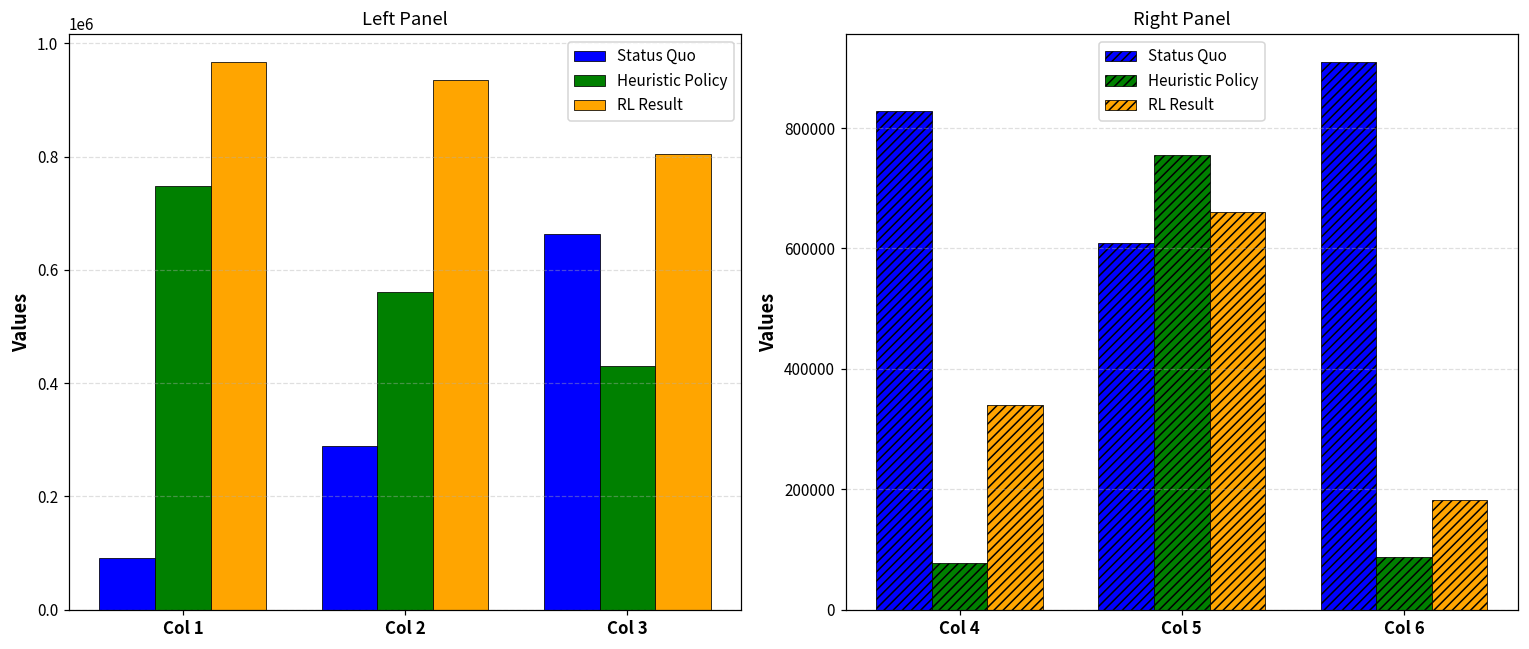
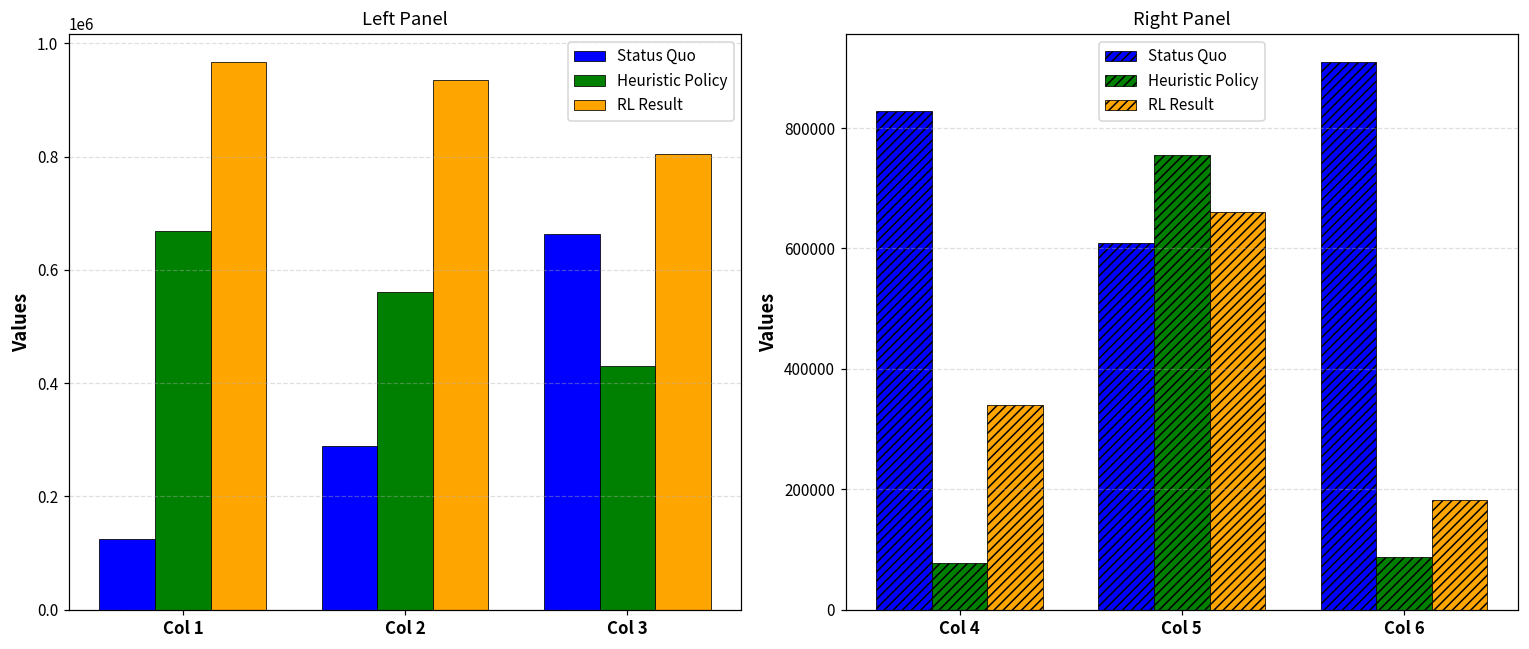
Left Panel, Status Quo, Col 1: 90000 -> 120000
Left Panel, Heuristic Policy, Col 1: 750000 -> 670000
